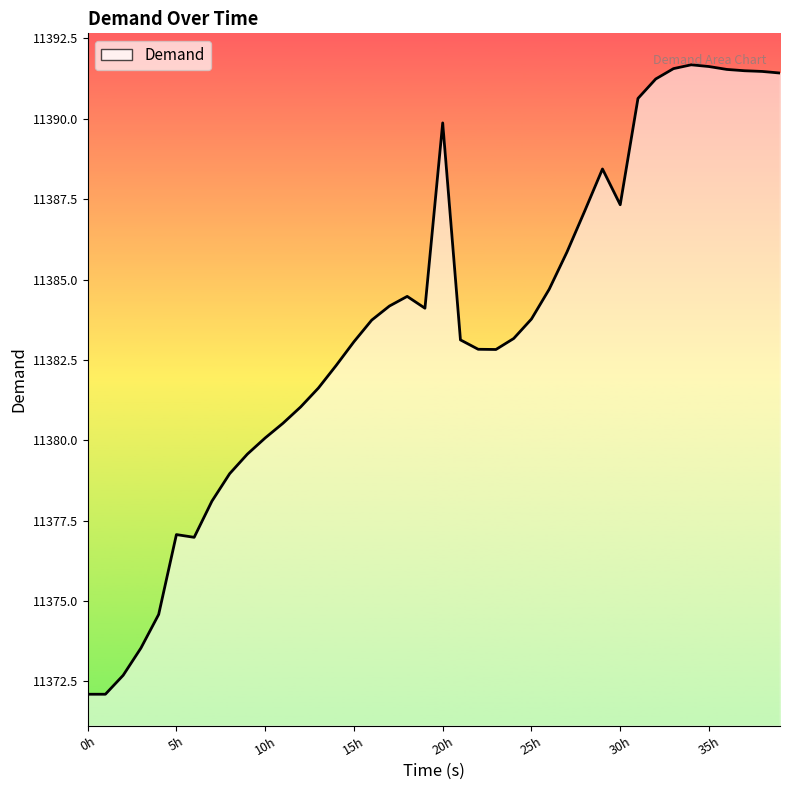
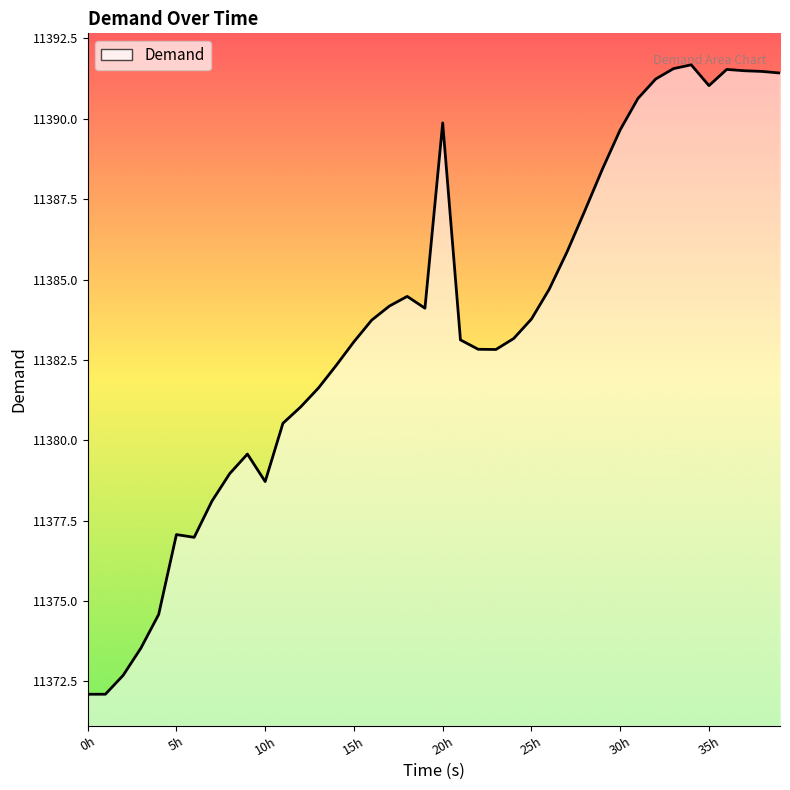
10h: 11380.1 -> 11378.7
30h: 11387.3 -> 11389.7
35h: 11391.6 -> 11391.0
